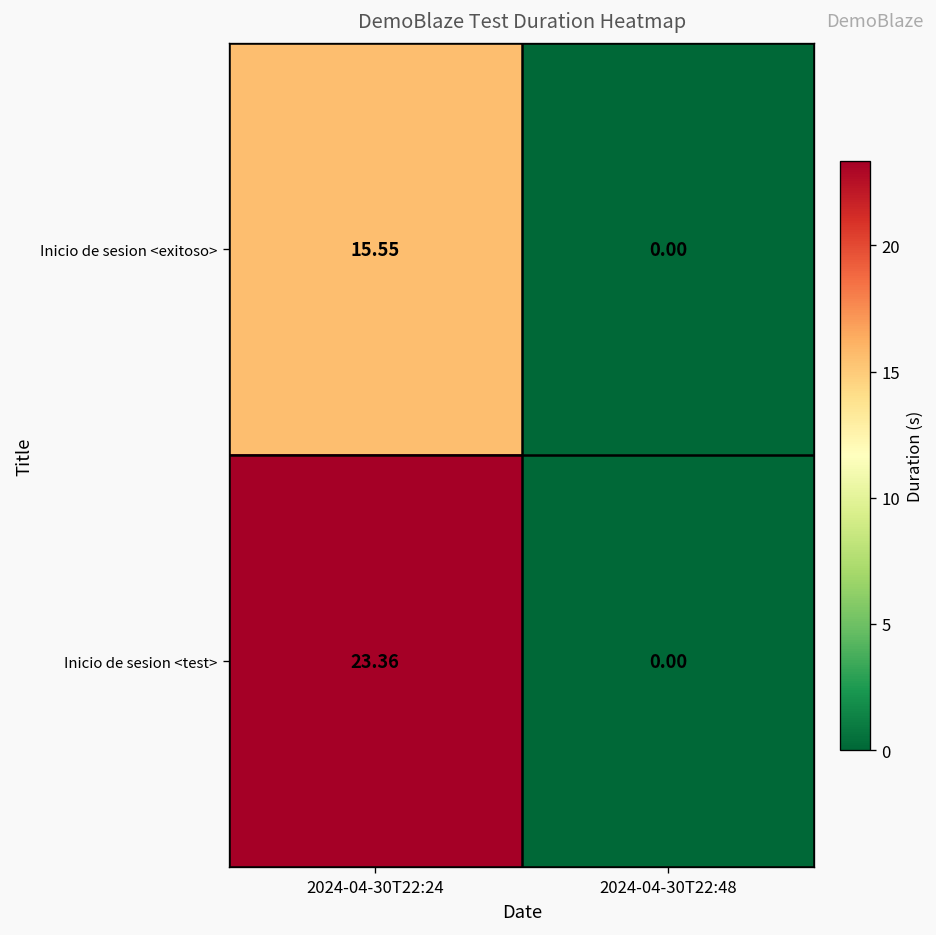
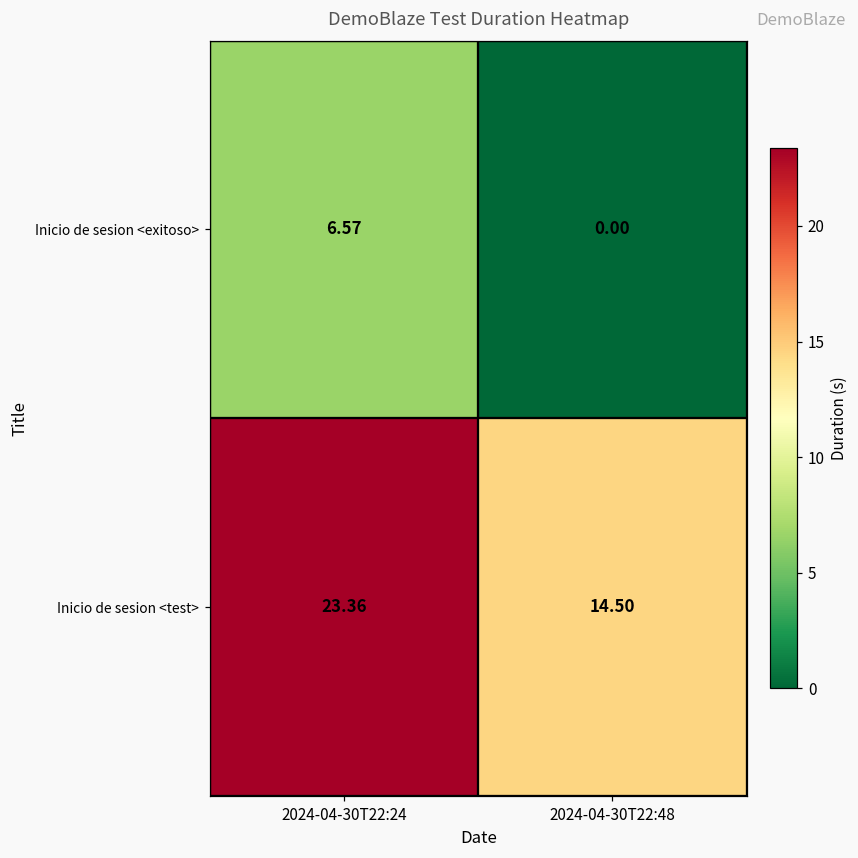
Inicio de sesion <exitoso>, 2024-04-30T22:24: 15.55 -> 6.57
Inicio de sesion <test>, 2024-04-30T22:48: 0.00 -> 14.50
